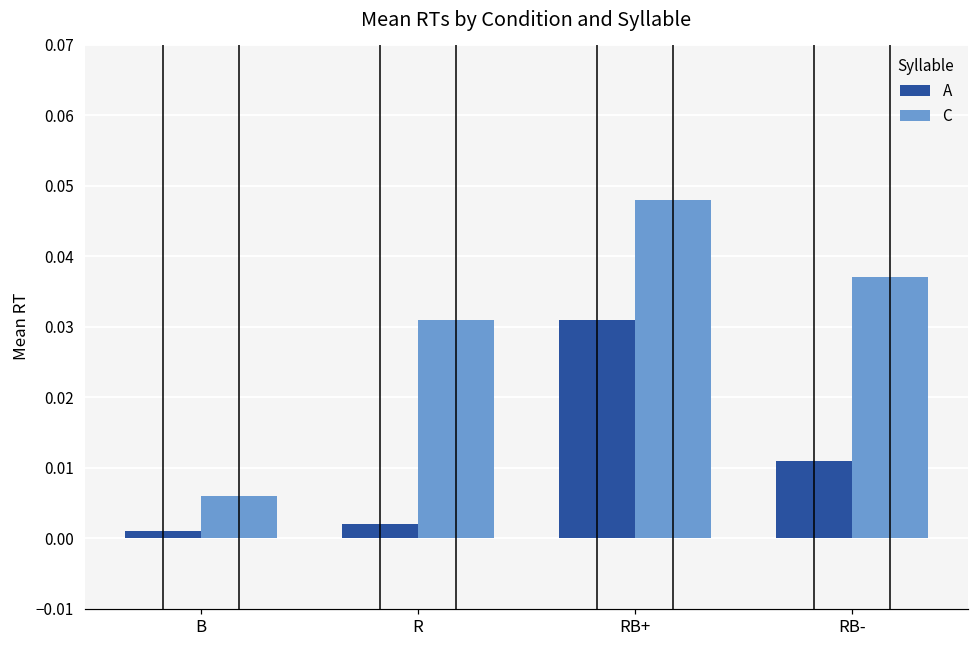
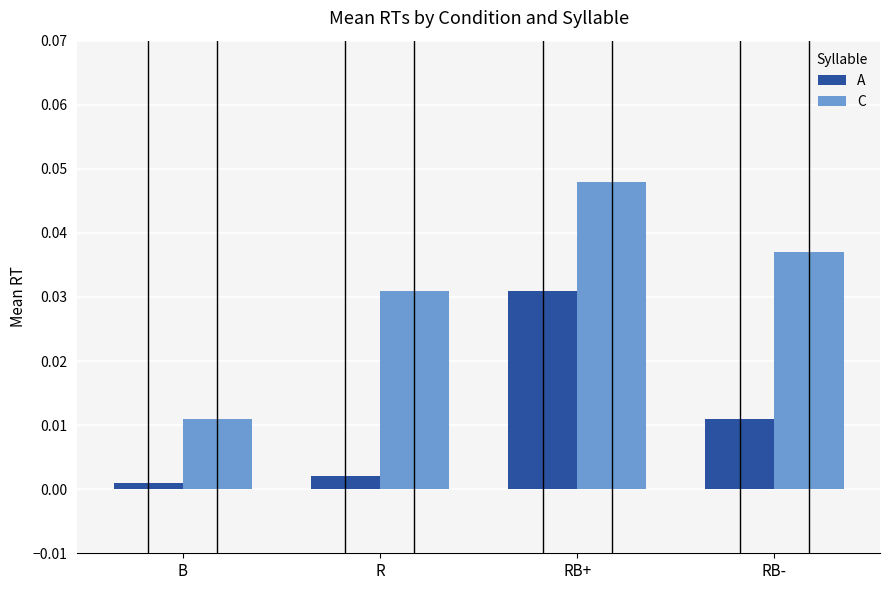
C, B: 0.006 -> 0.011
